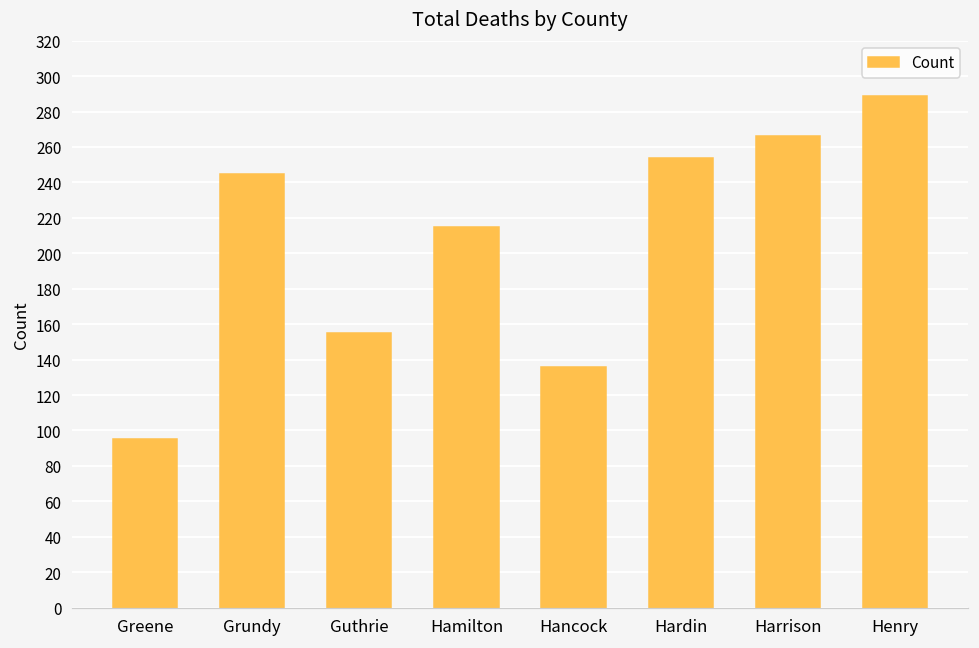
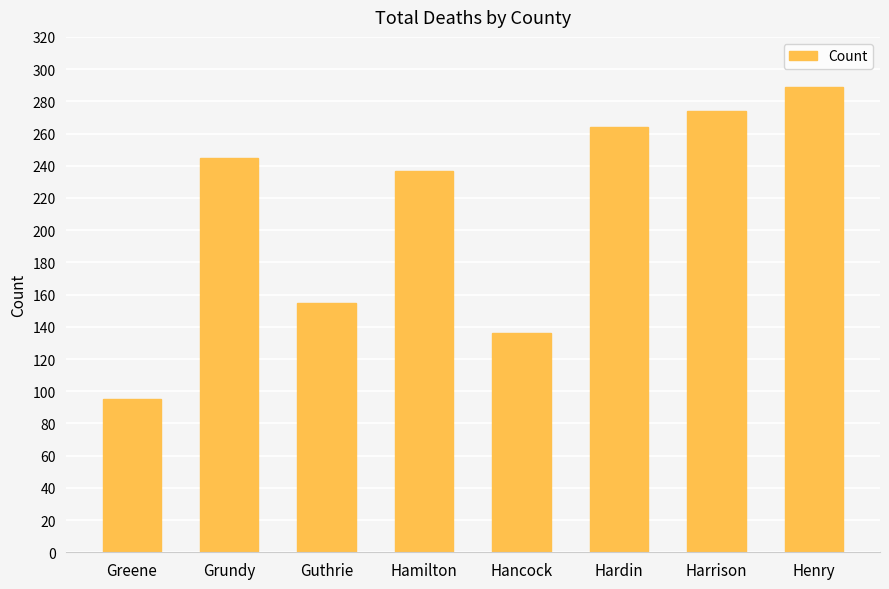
Hamilton: 215 -> 237
Hardin: 254 -> 264
Harrison: 266 -> 274
